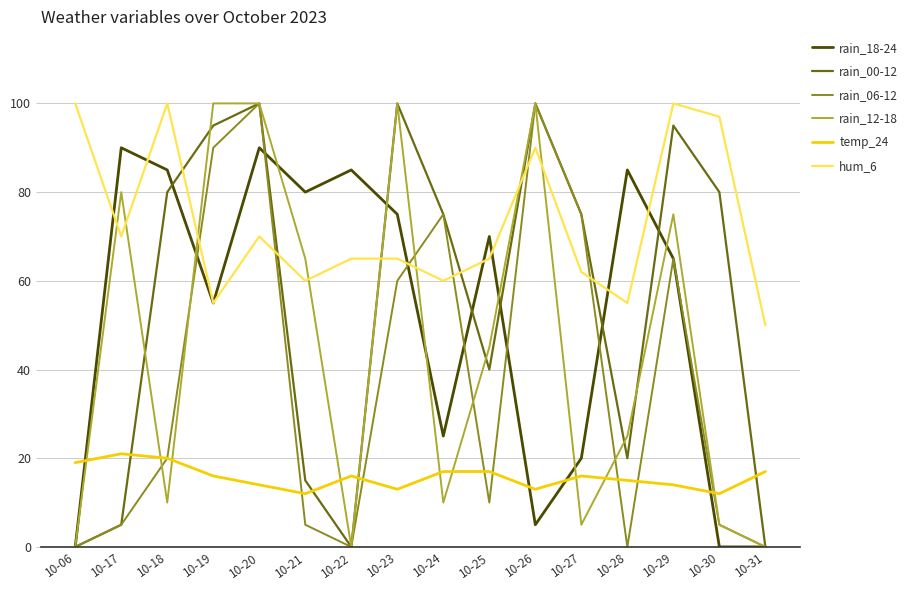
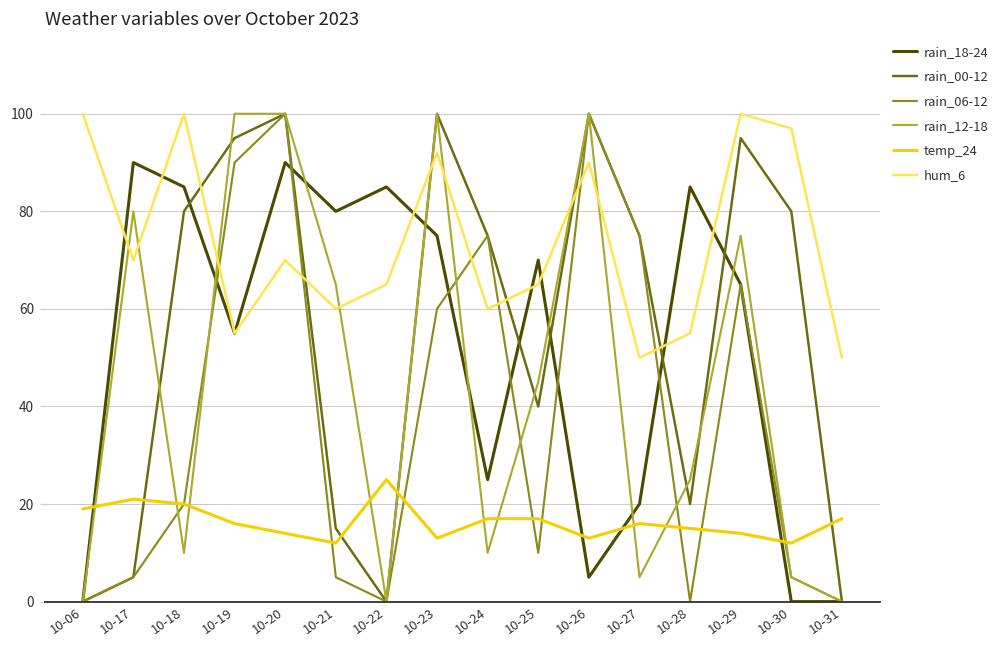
temp_24, 10-22: 16 -> 25
hum_6, 10-23: 65 -> 92
hum_6, 10-27: 62 -> 50
